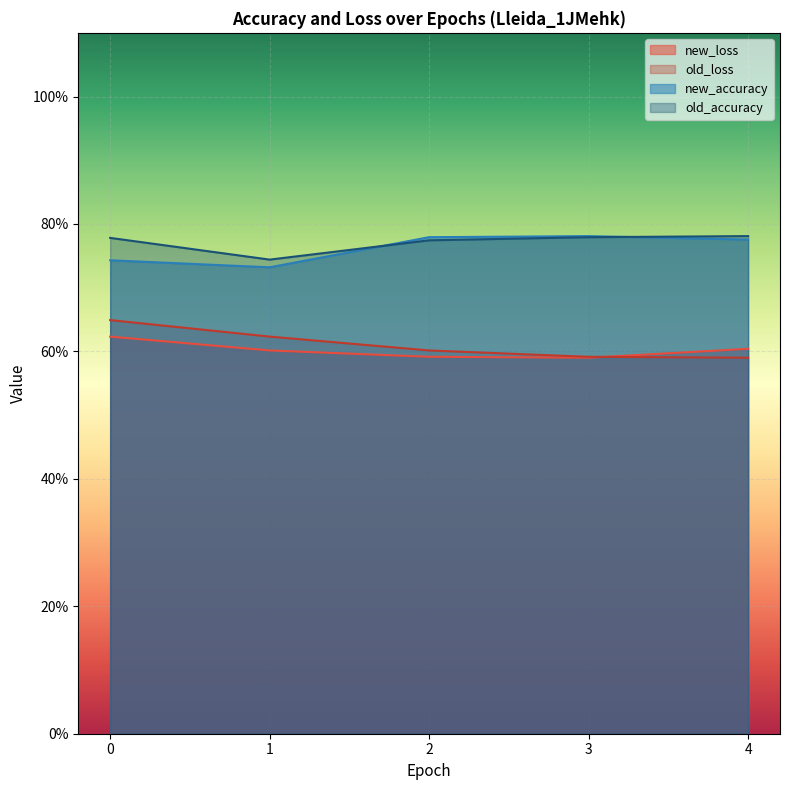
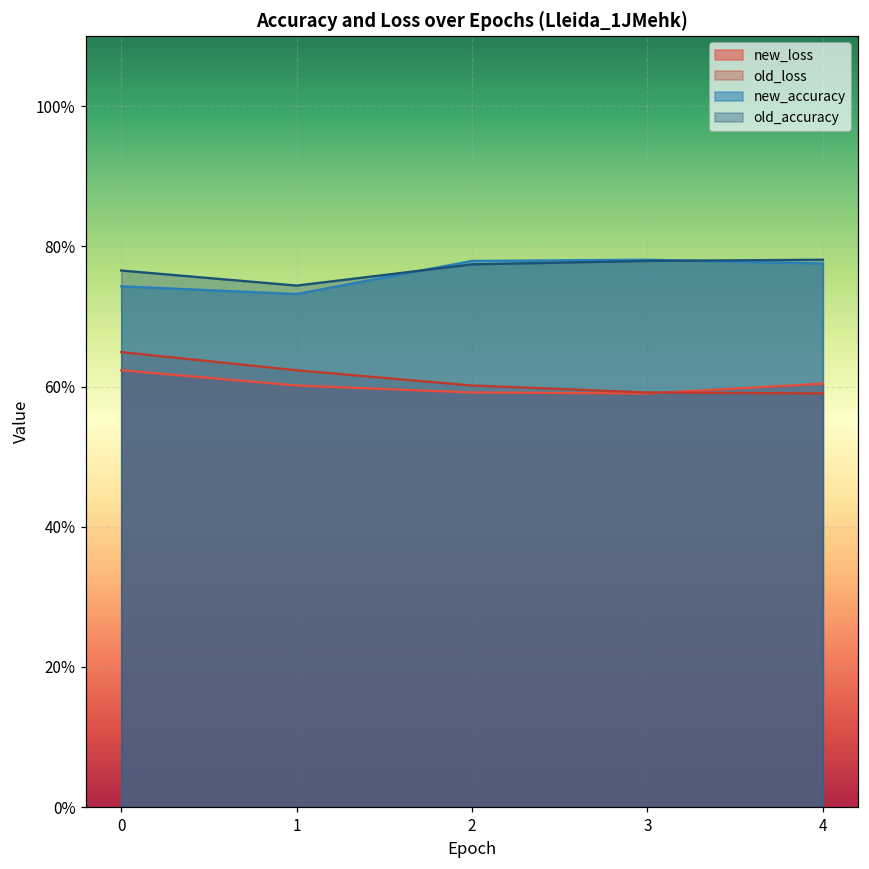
old_accuracy, 0: 78% -> 77%
